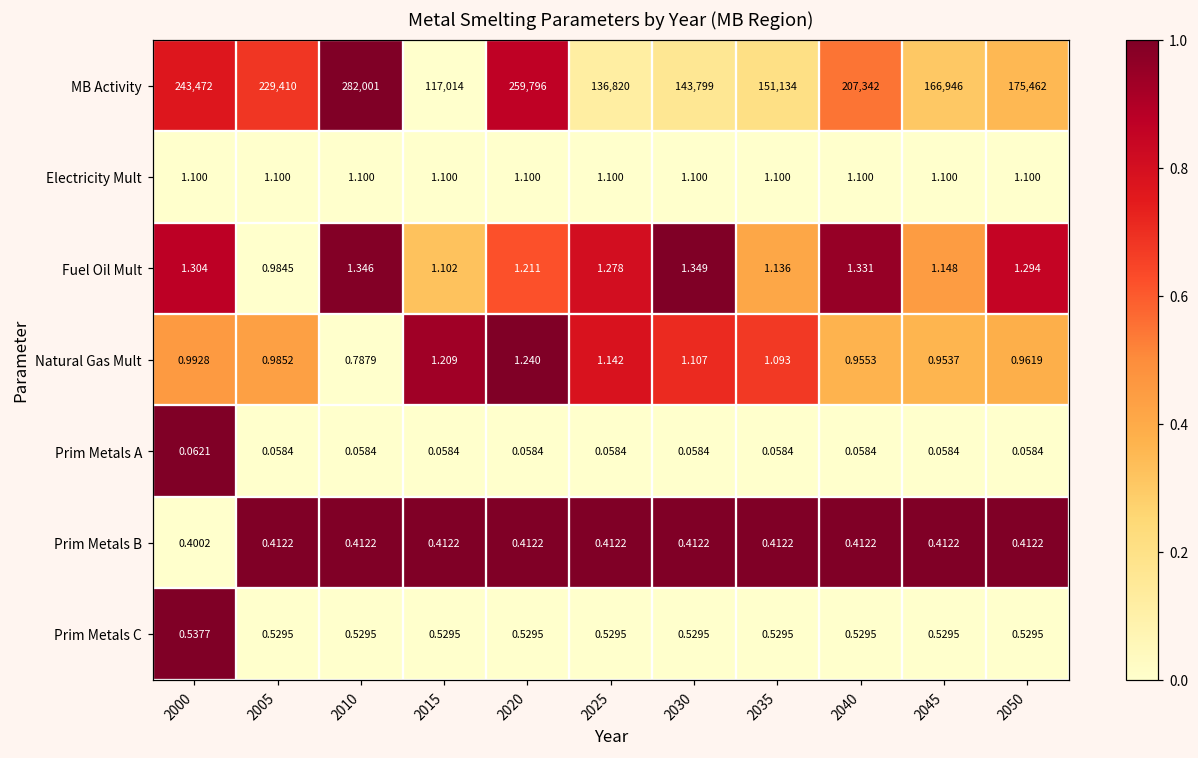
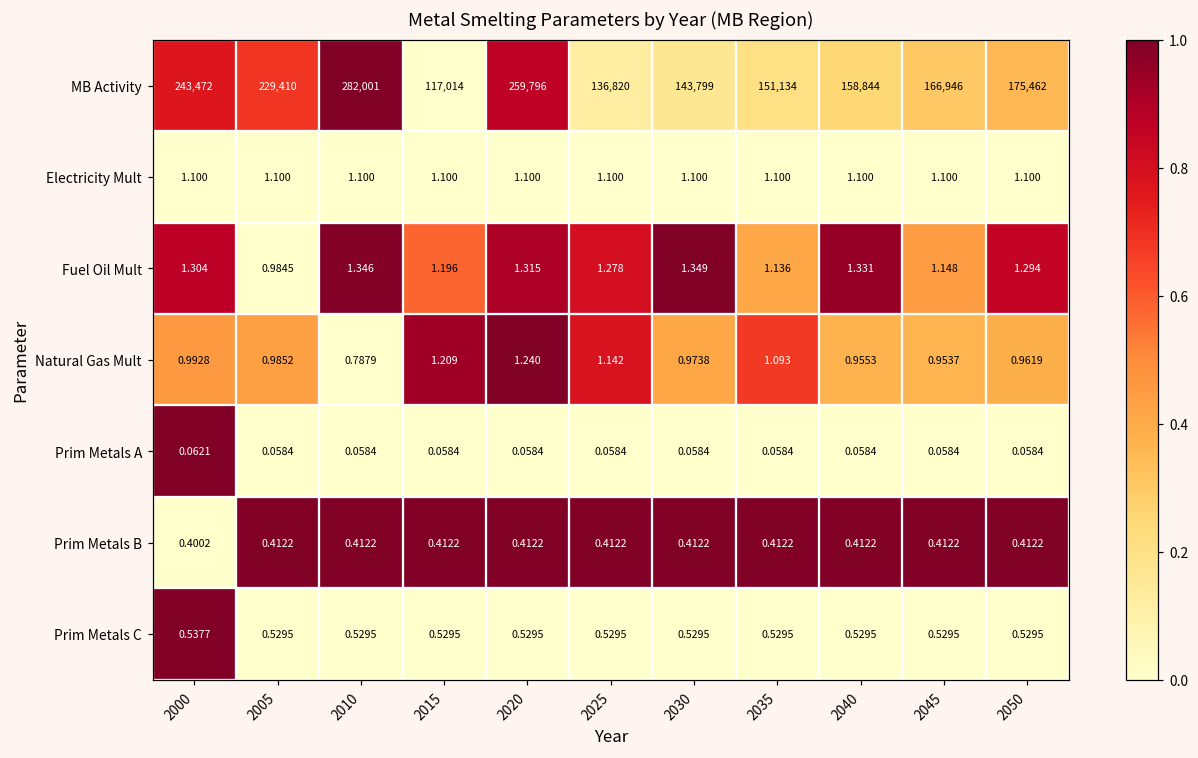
MB Activity, 2040: 207,342 -> 158,844
Fuel Oil Mult, 2015: 1.102 -> 1.196
Fuel Oil Mult, 2020: 1.211 -> 1.315
Natural Gas Mult, 2030: 1.107 -> 0.9738
